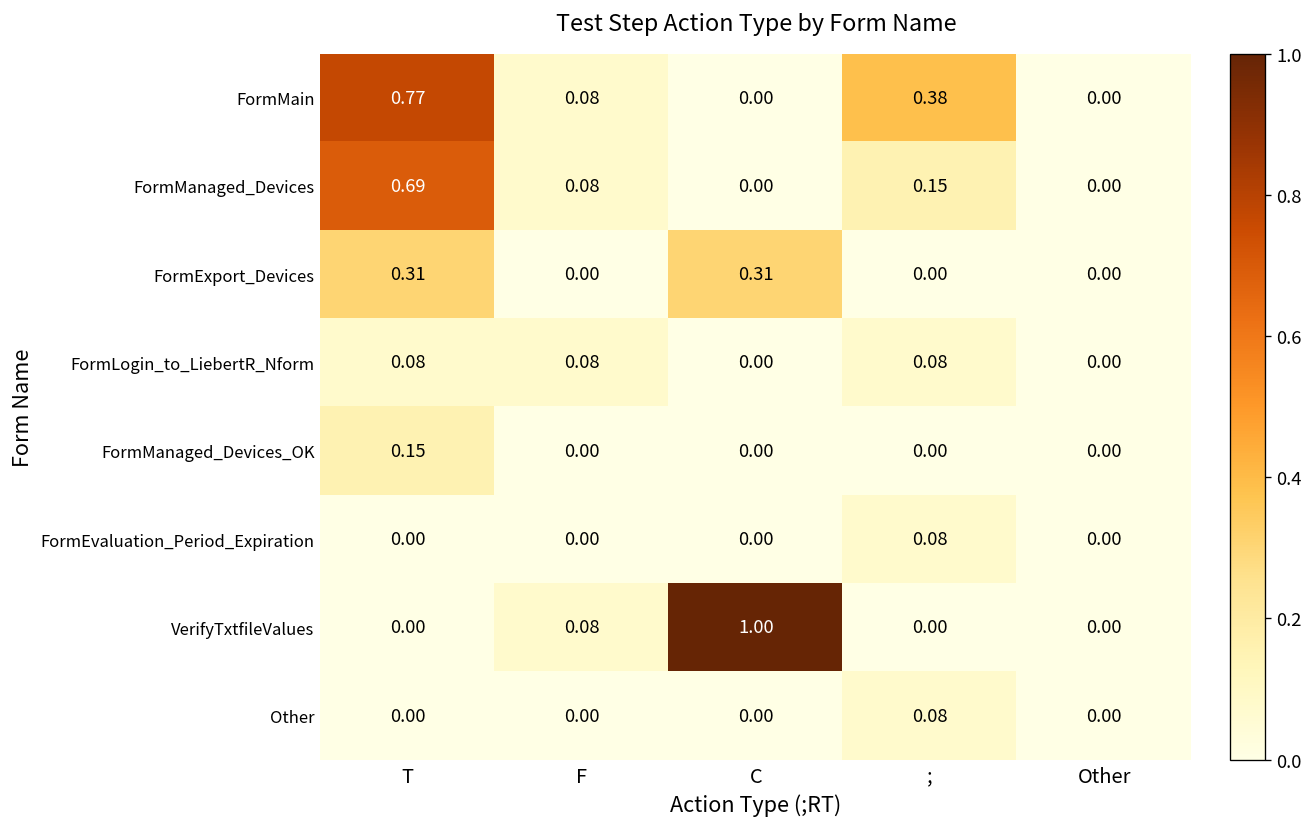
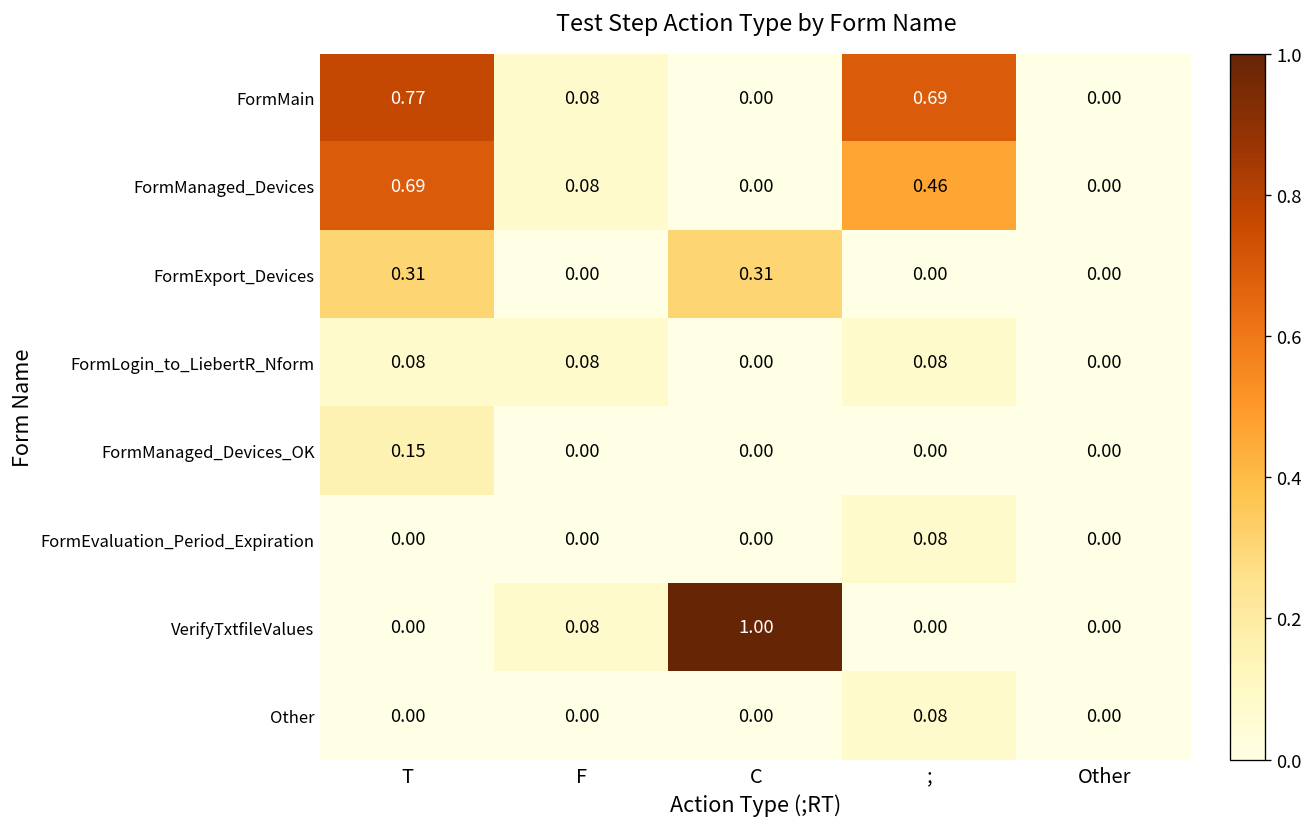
FormMain, ;: 0.38 -> 0.69
FormManaged_Devices, ;: 0.15 -> 0.46
